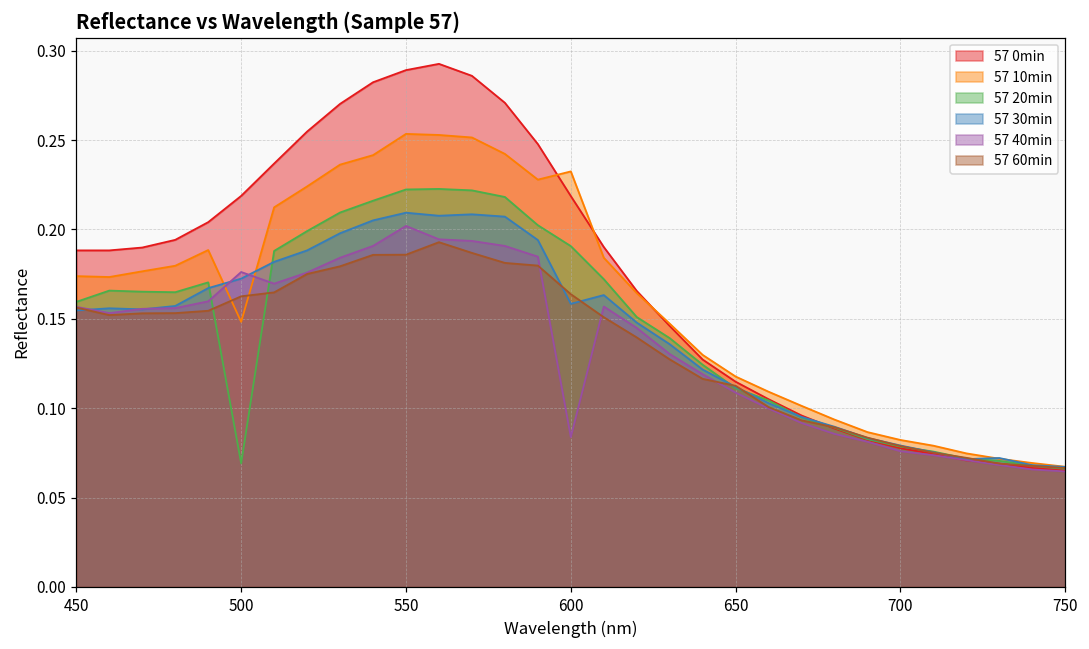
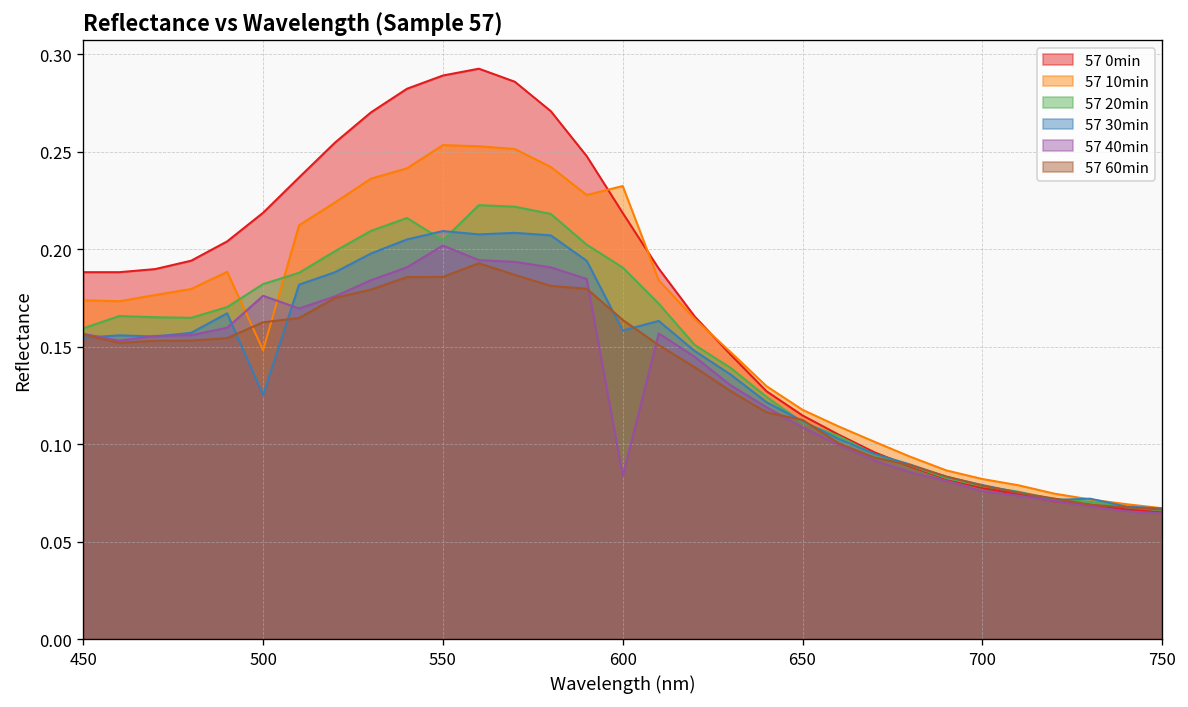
57 20min, 500: 0.069 -> 0.182
57 30min, 500: 0.173 -> 0.125
57 20min, 550: 0.222 -> 0.205
